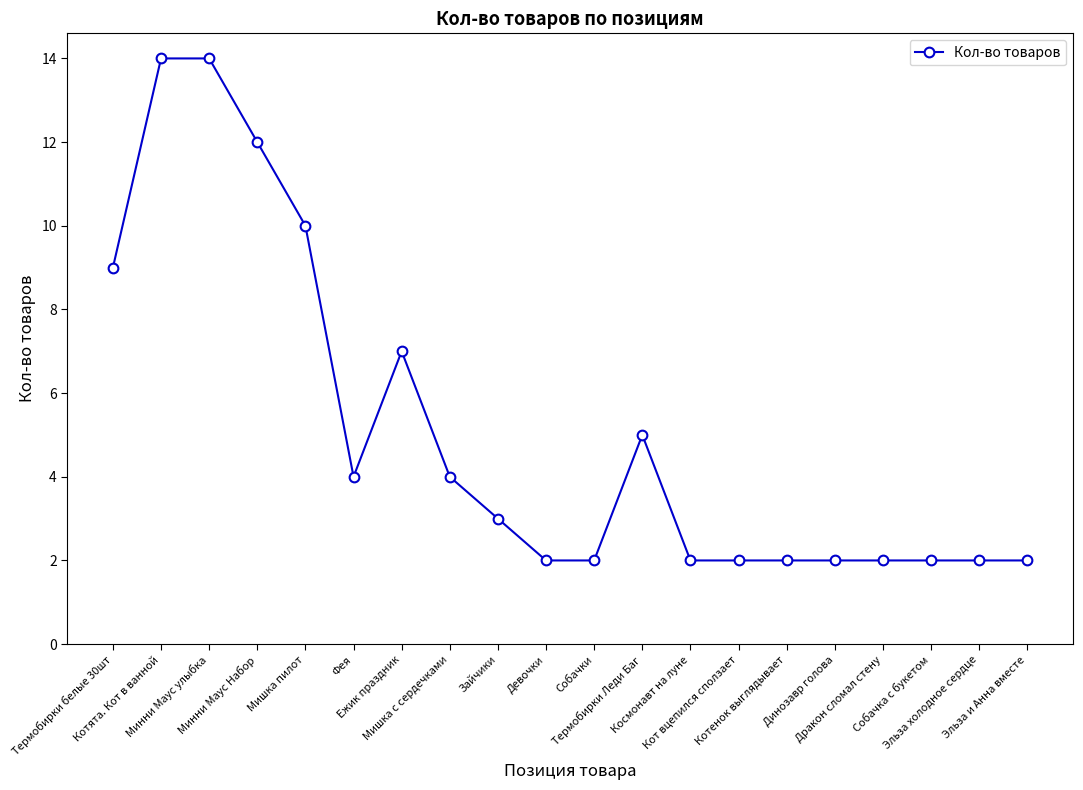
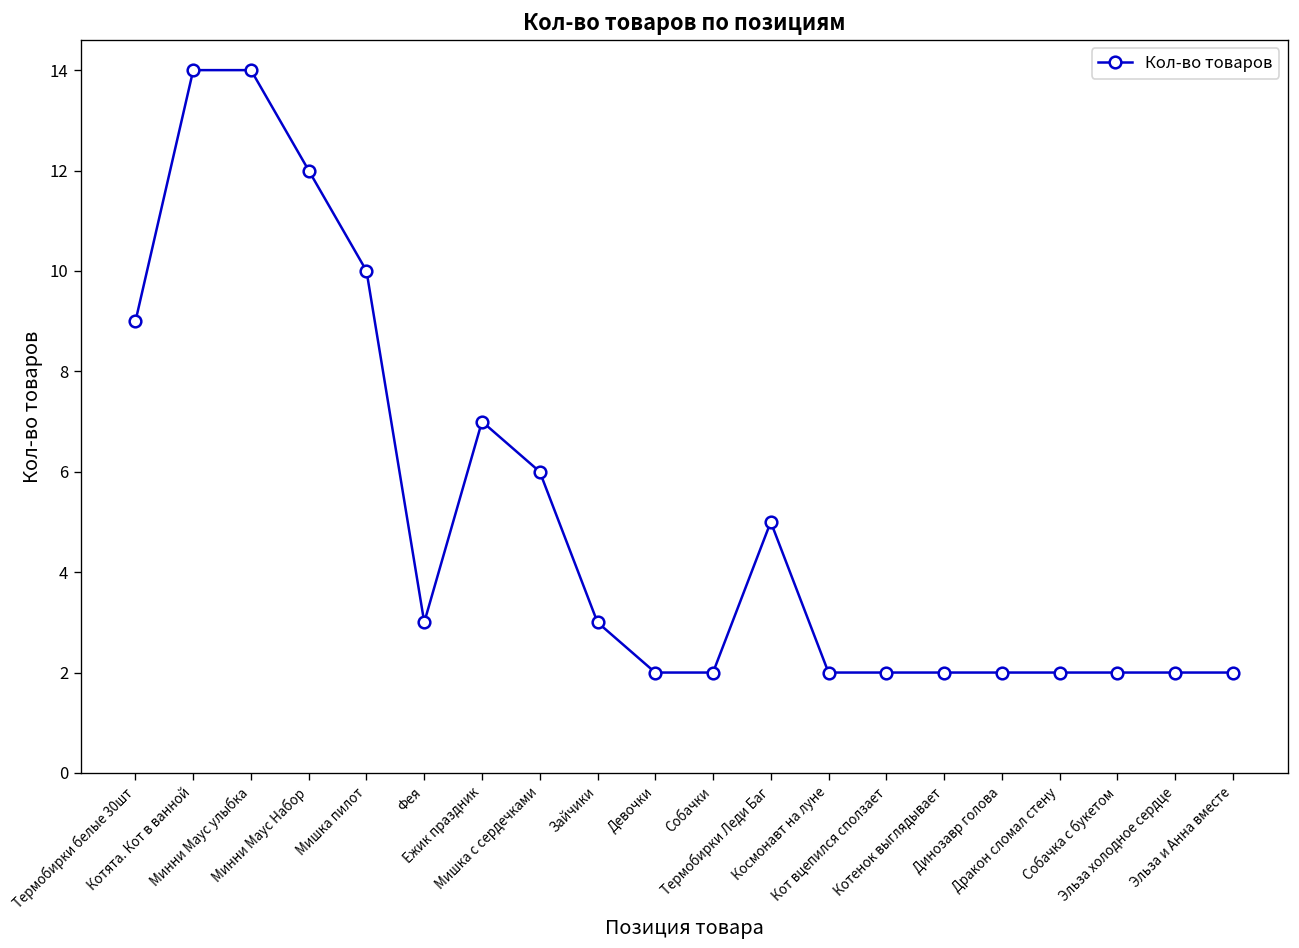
Фея: 4 -> 3
Мишка с сердечками: 4 -> 6
